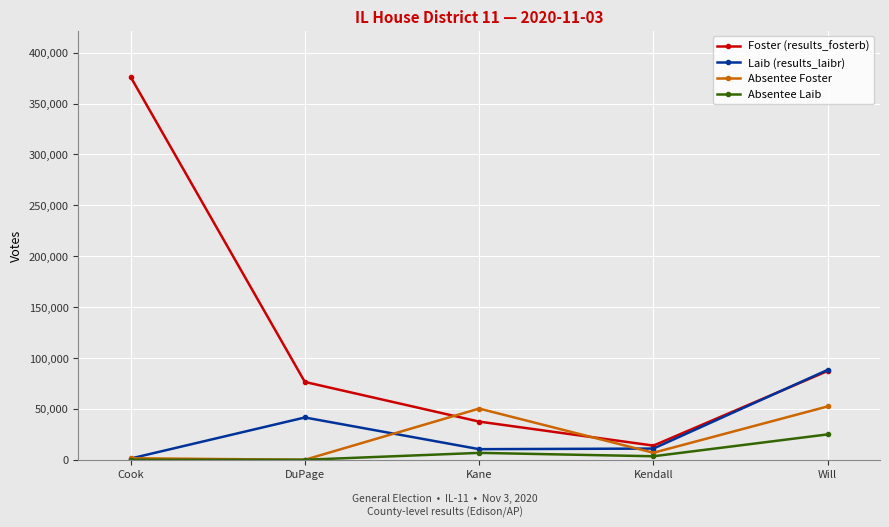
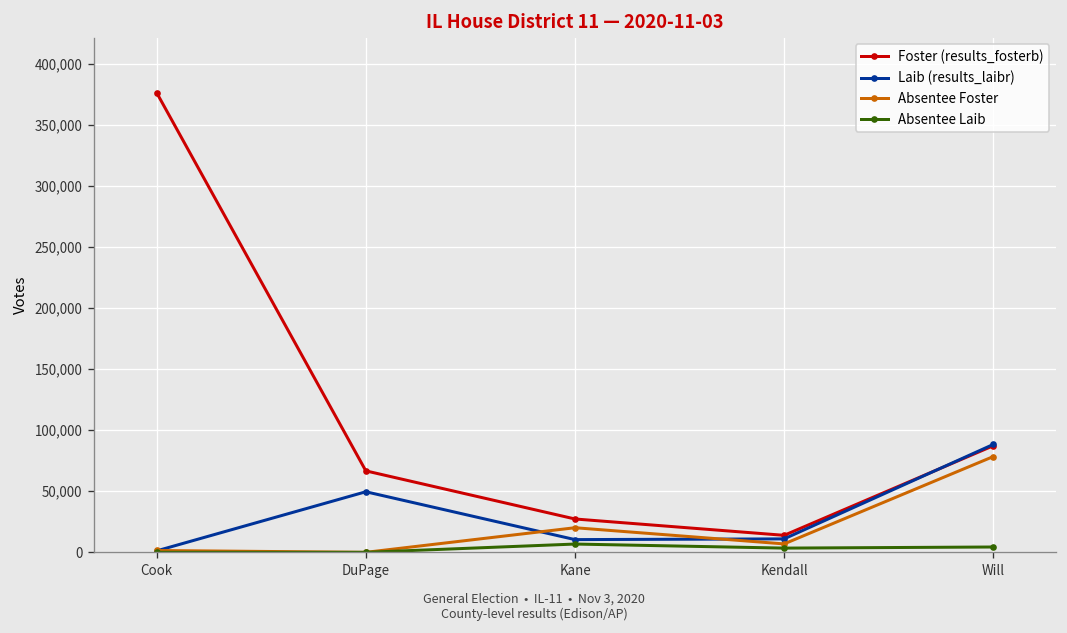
Foster (results_fosterb), DuPage: 76,000 -> 67,000
Laib (results_laibr), DuPage: 42,000 -> 50,000
Foster (results_fosterb), Kane: 38,000 -> 27,000
Absentee Foster, Kane: 50,000 -> 20,000
Absentee Foster, Will: 52,000 -> 78,000
Absentee Laib, Will: 25,000 -> 4,000
